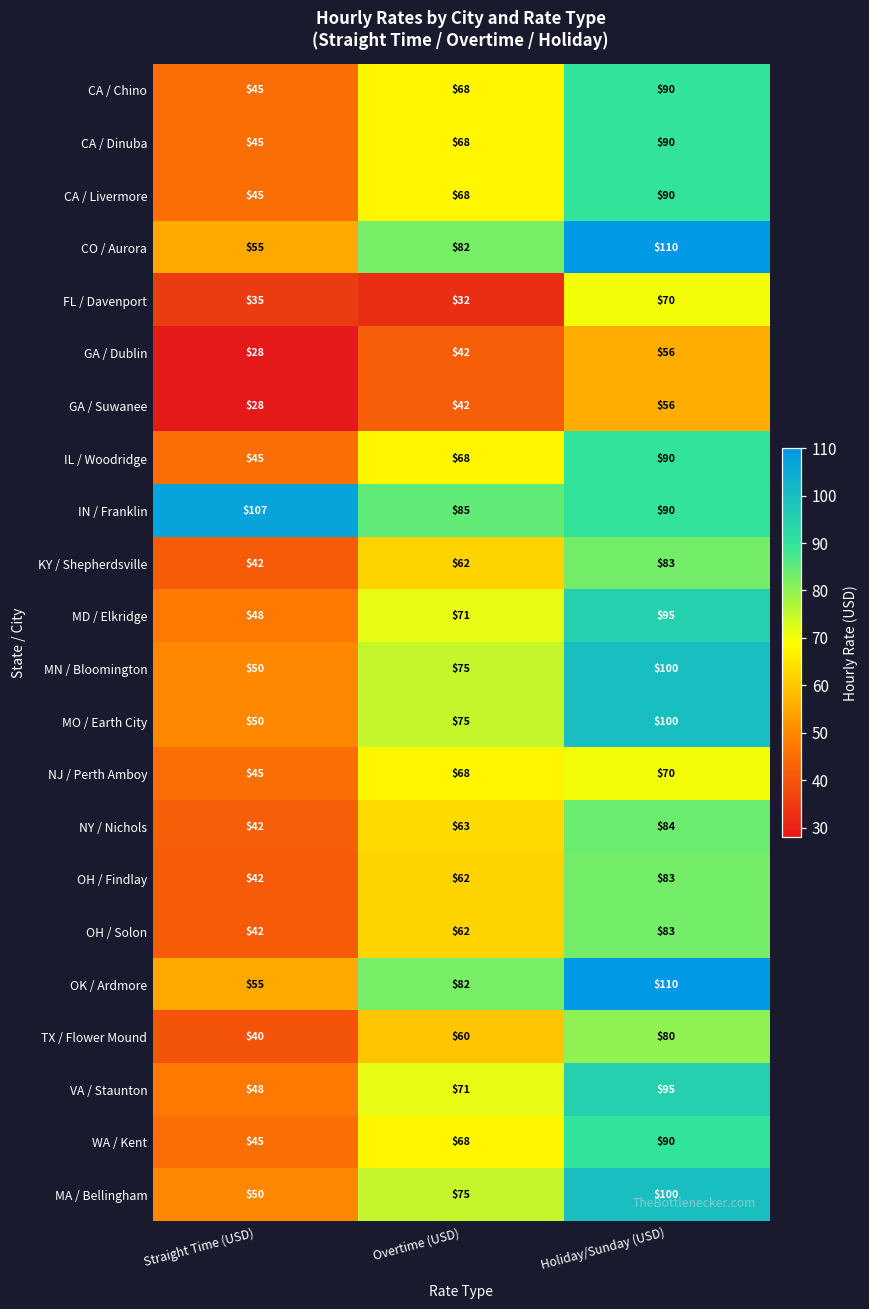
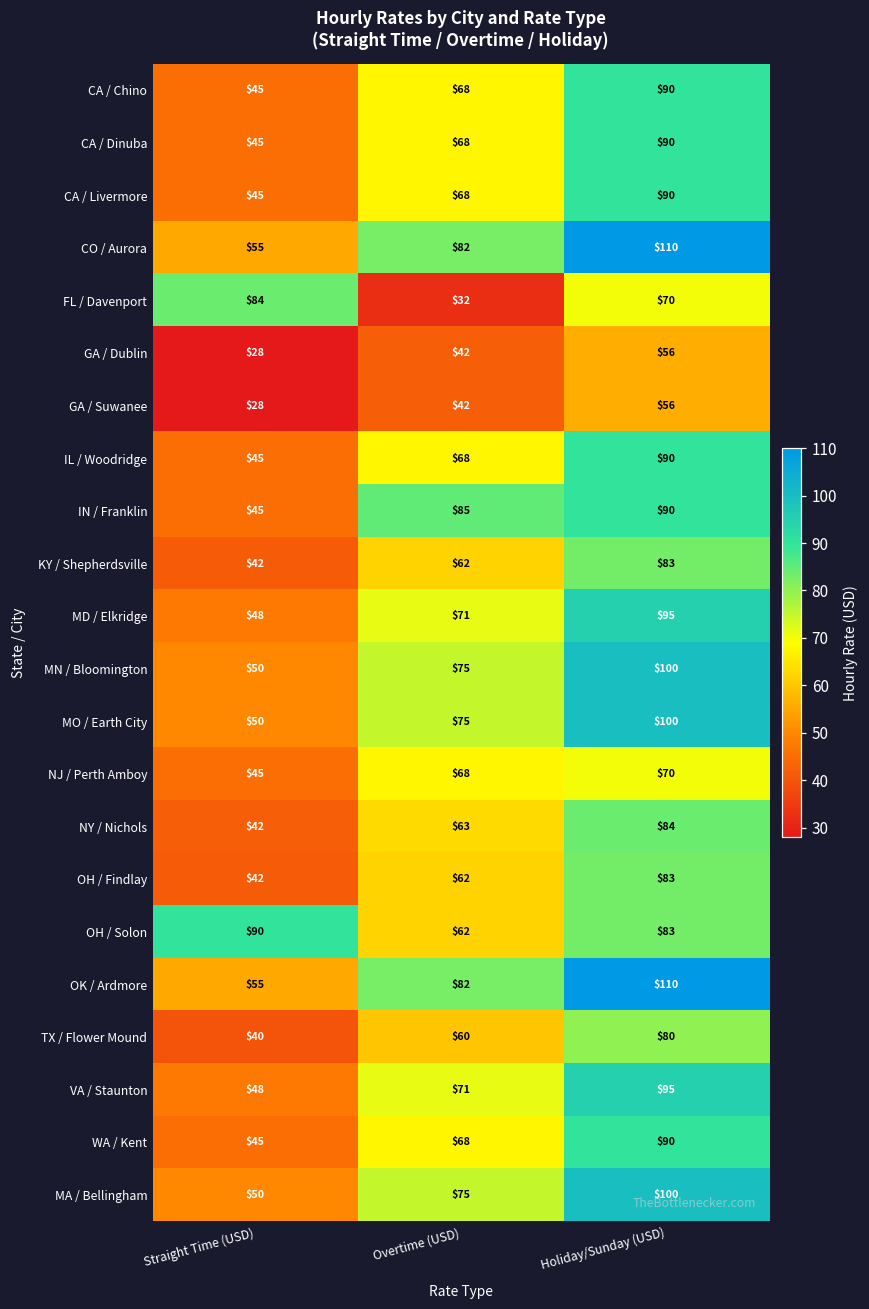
FL / Davenport, Straight Time (USD): $35 -> $84
IN / Franklin, Straight Time (USD): $107 -> $45
OH / Solon, Straight Time (USD): $42 -> $90
